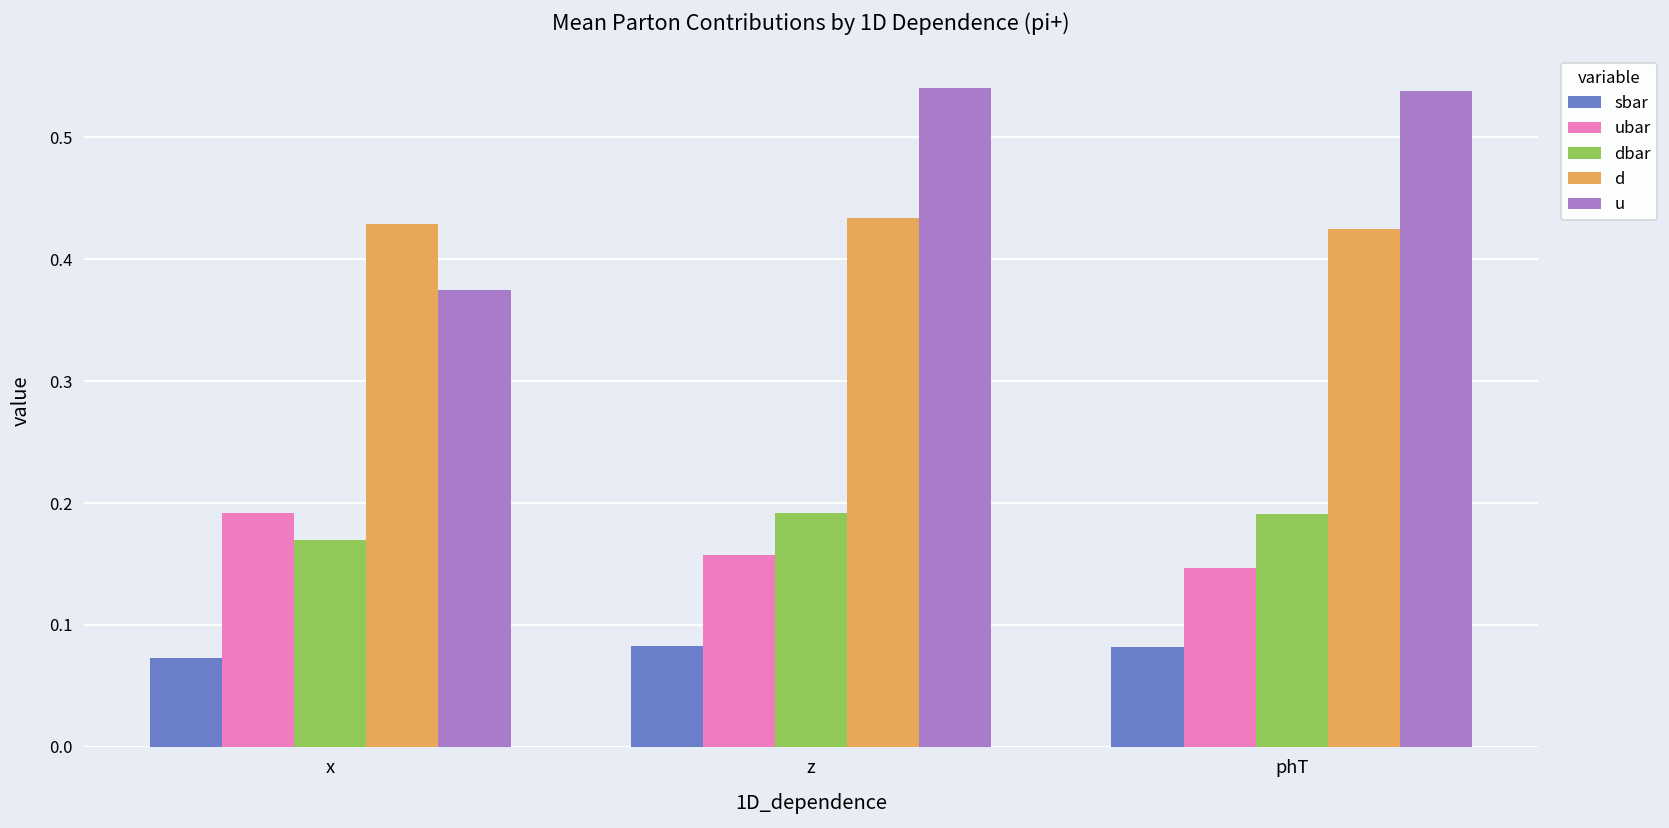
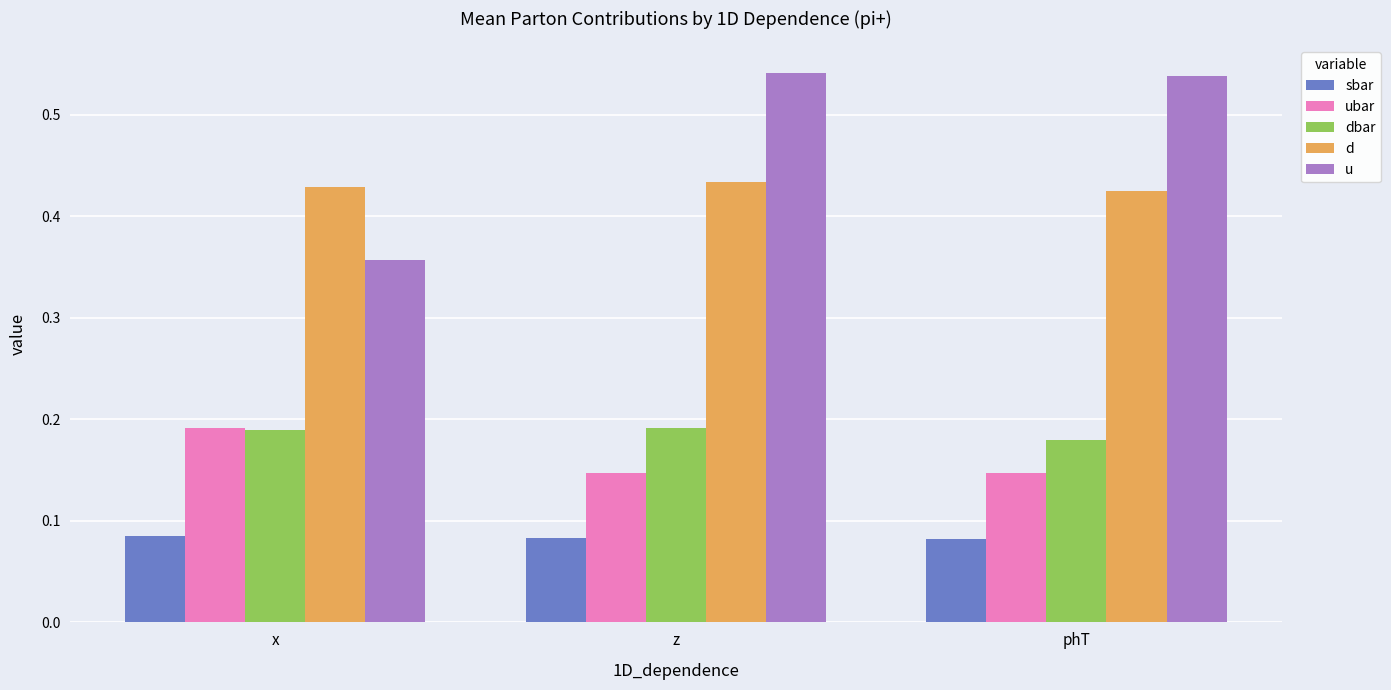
sbar, x: 0.073 -> 0.085
dbar, x: 0.170 -> 0.189
u, x: 0.374 -> 0.356
ubar, z: 0.158 -> 0.147
dbar, phT: 0.191 -> 0.179
